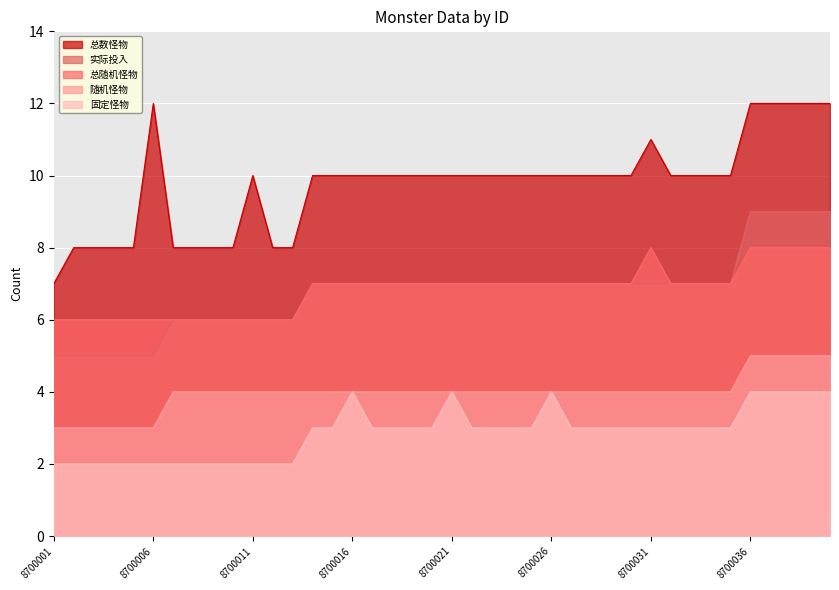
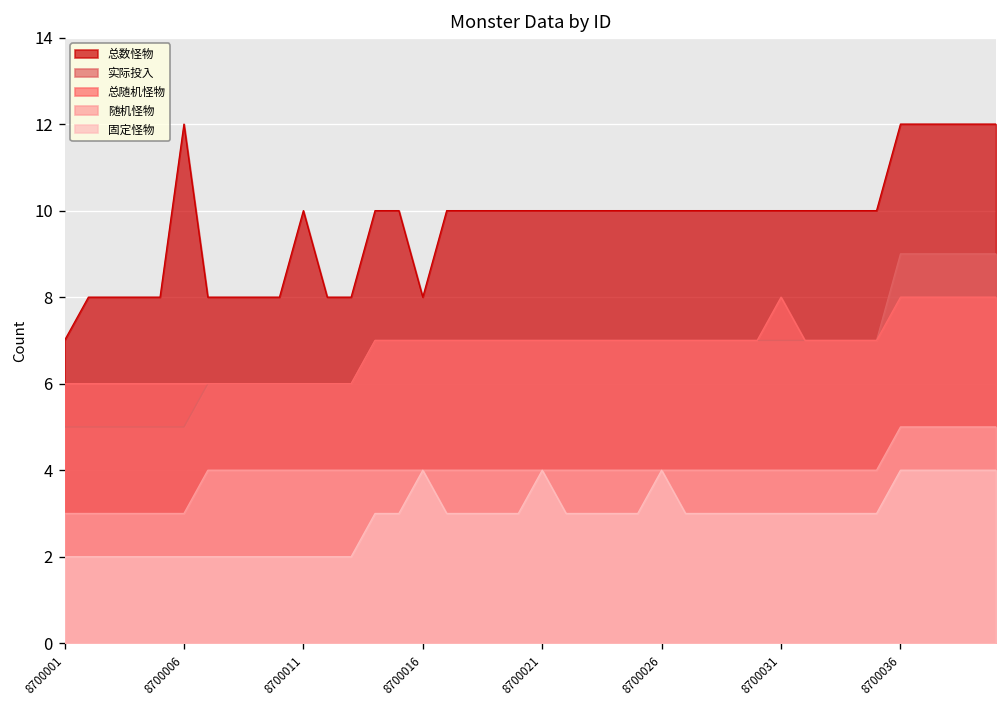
总数怪物, 8700016: 10 -> 8
总数怪物, 8700031: 11 -> 10
